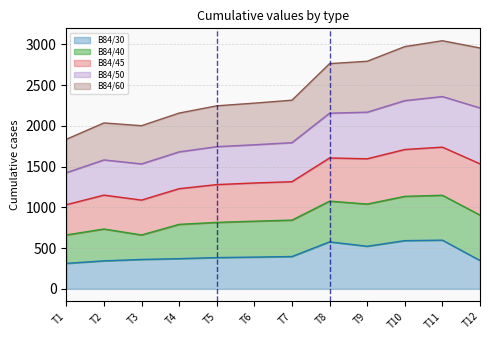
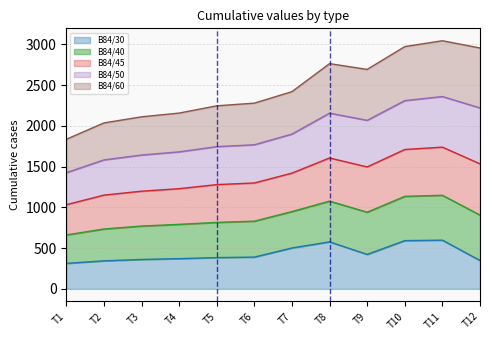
B84/40, T3: 300 -> 400
B84/30, T7: 400 -> 500
B84/30, T9: 500 -> 400
